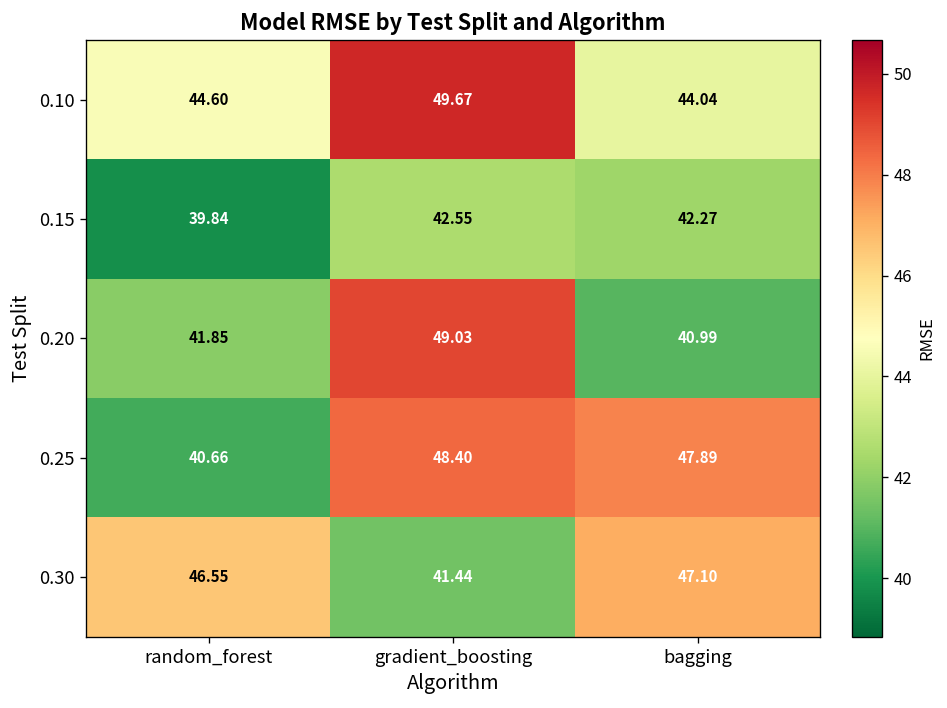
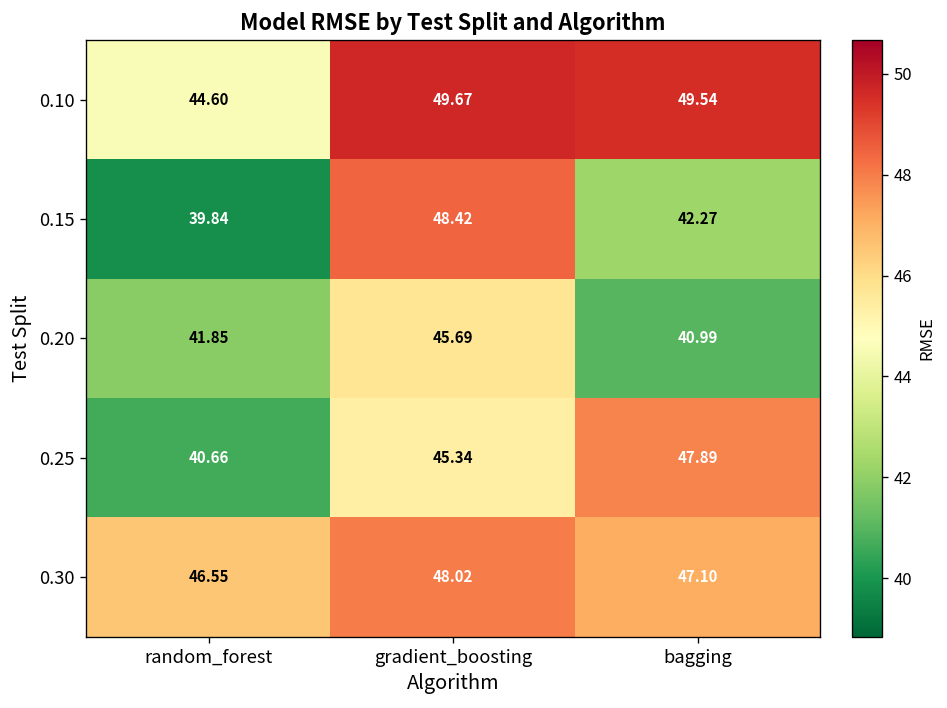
0.10, bagging: 44.04 -> 49.54
0.15, gradient_boosting: 42.55 -> 48.42
0.20, gradient_boosting: 49.03 -> 45.69
0.25, gradient_boosting: 48.40 -> 45.34
0.30, gradient_boosting: 41.44 -> 48.02
